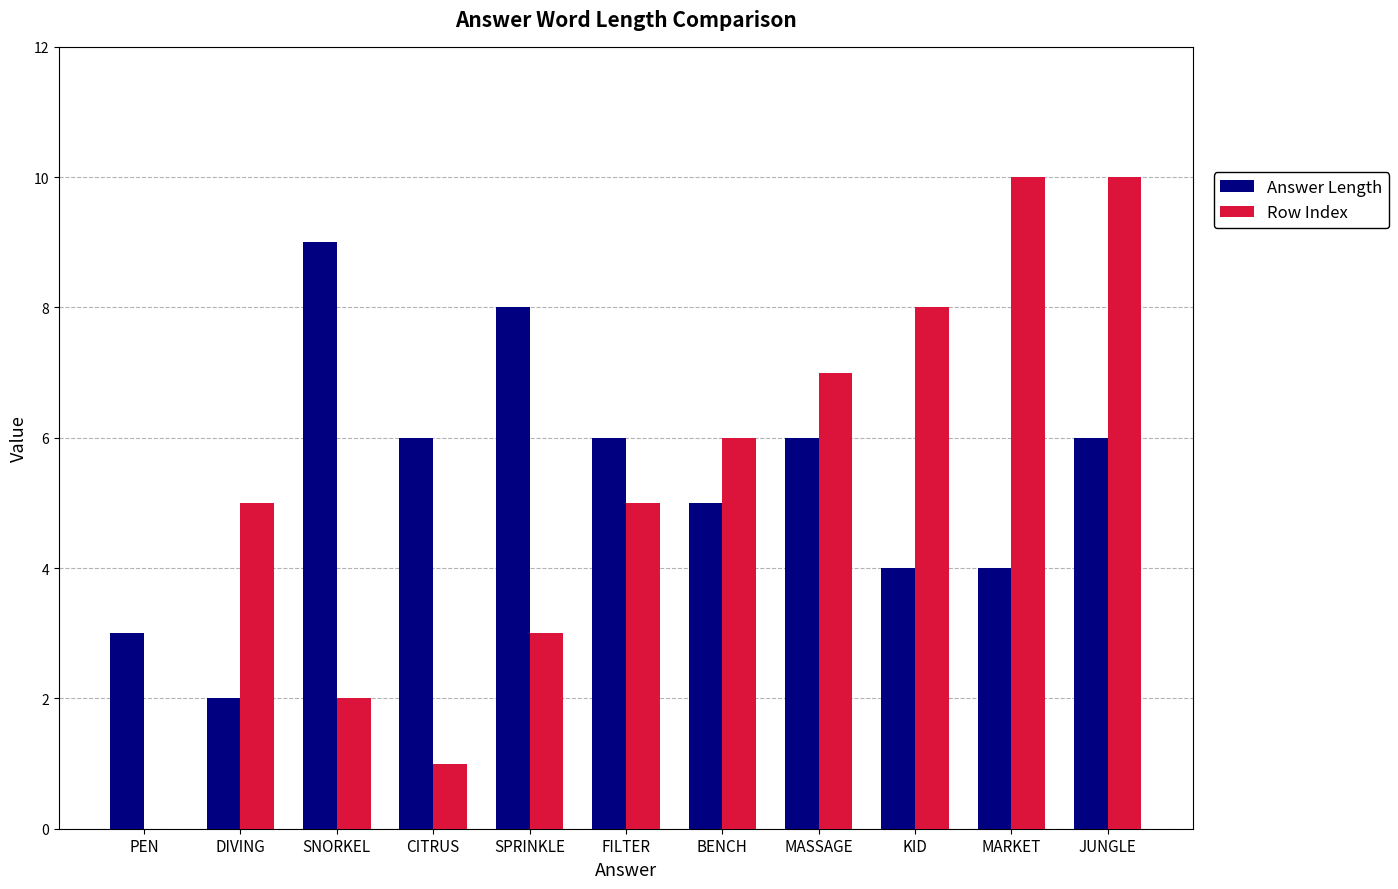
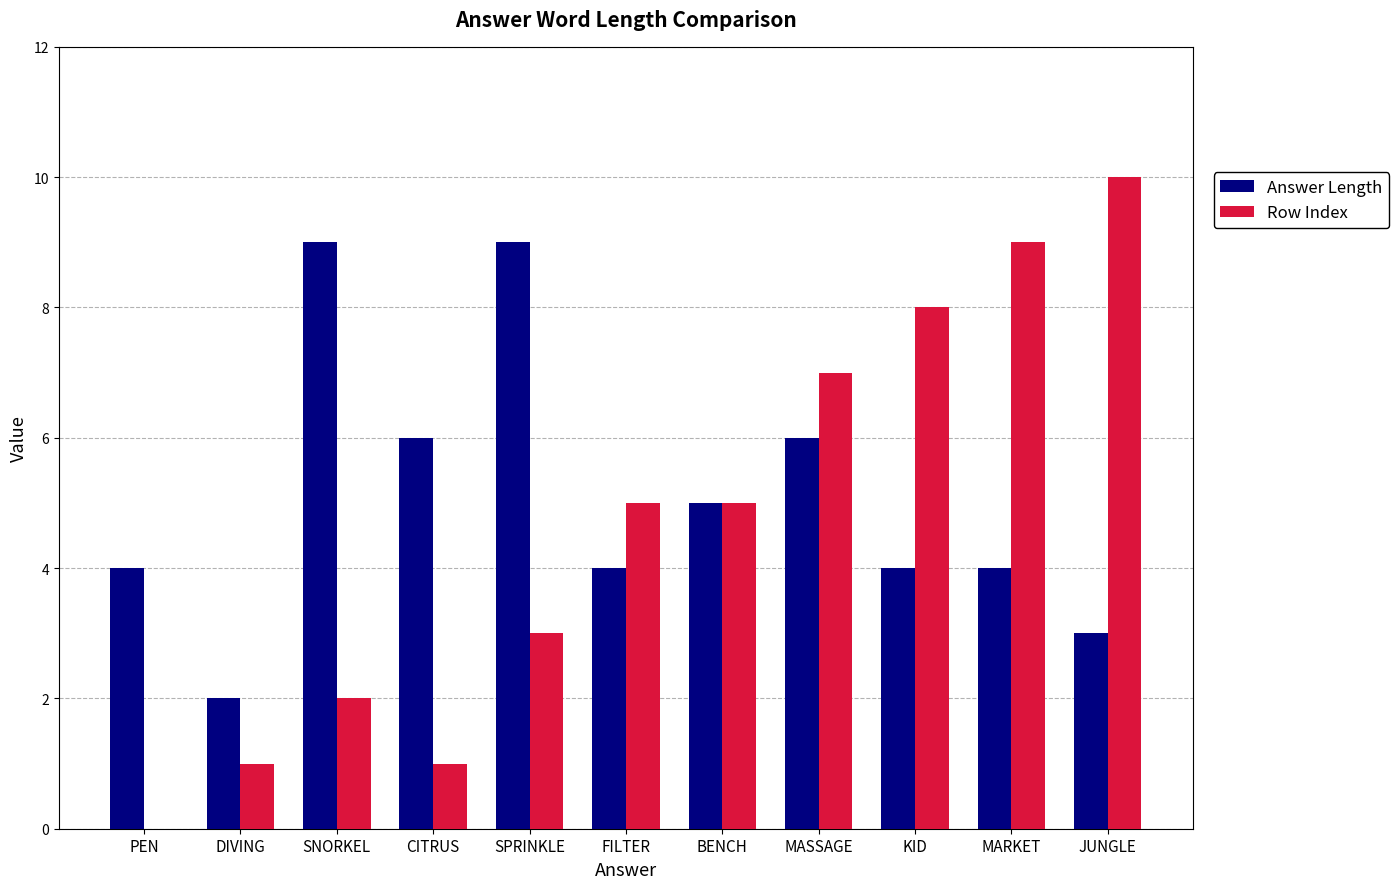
Answer Length, PEN: 3 -> 4
Row Index, DIVING: 5 -> 1
Answer Length, SPRINKLE: 8 -> 9
Answer Length, FILTER: 6 -> 4
Row Index, BENCH: 6 -> 5
Row Index, MARKET: 10 -> 9
Answer Length, JUNGLE: 6 -> 3
